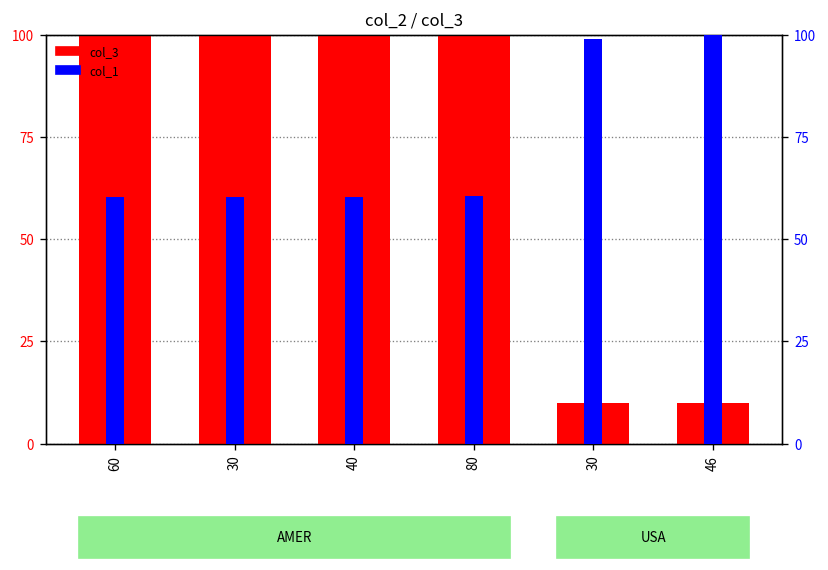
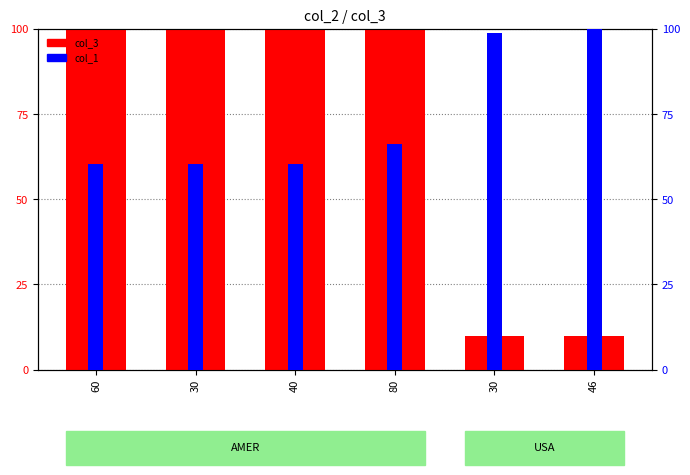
col_1, 80: 61 -> 66
